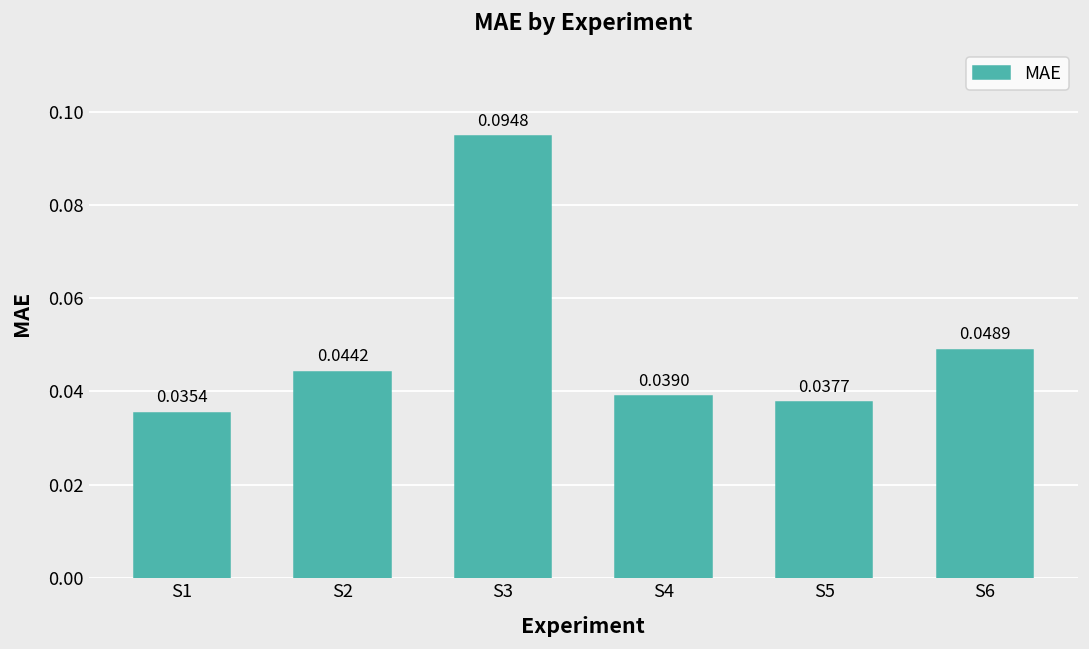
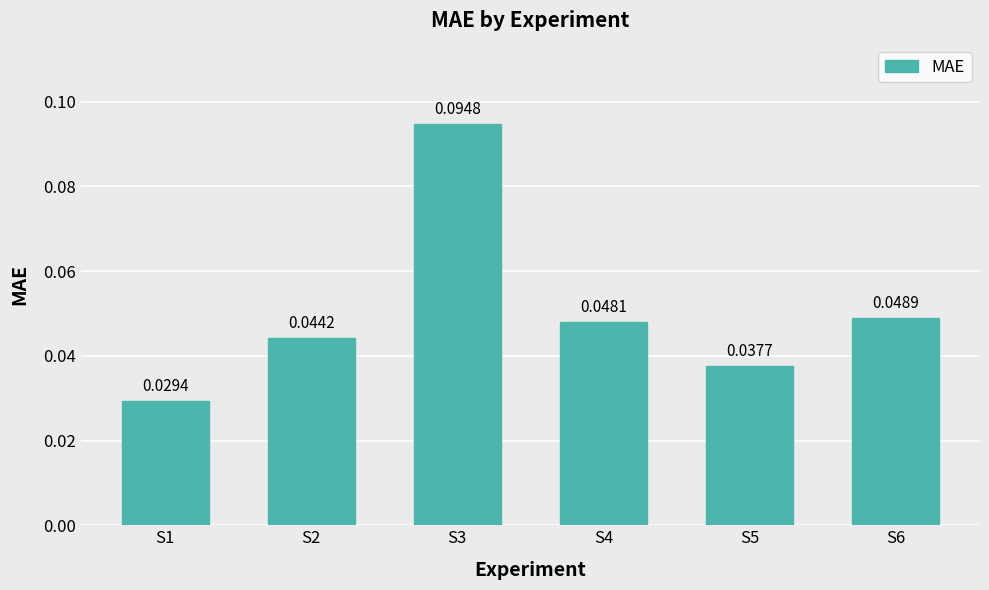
S1: 0.0354 -> 0.0294
S4: 0.0390 -> 0.0481
